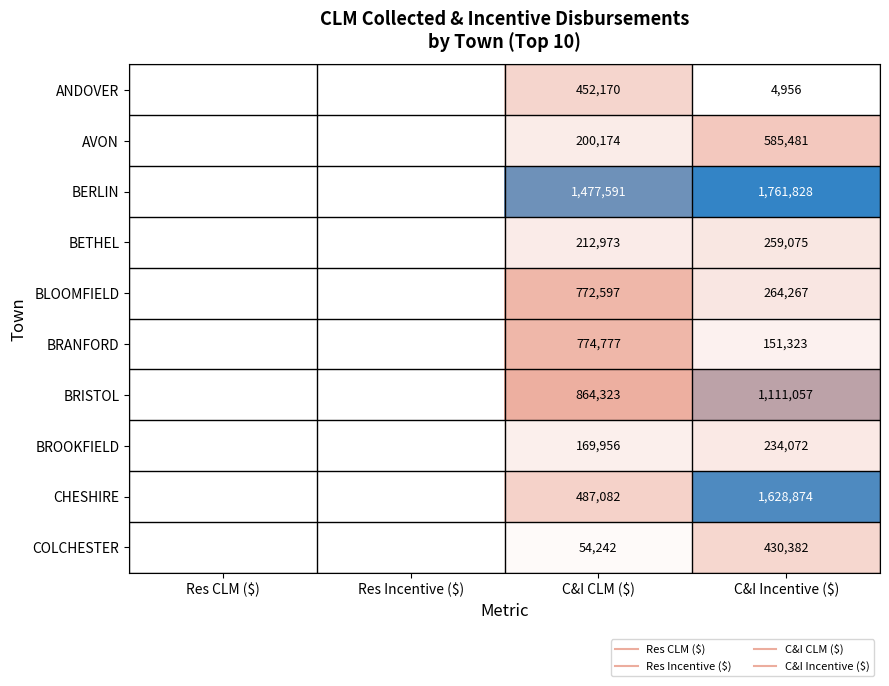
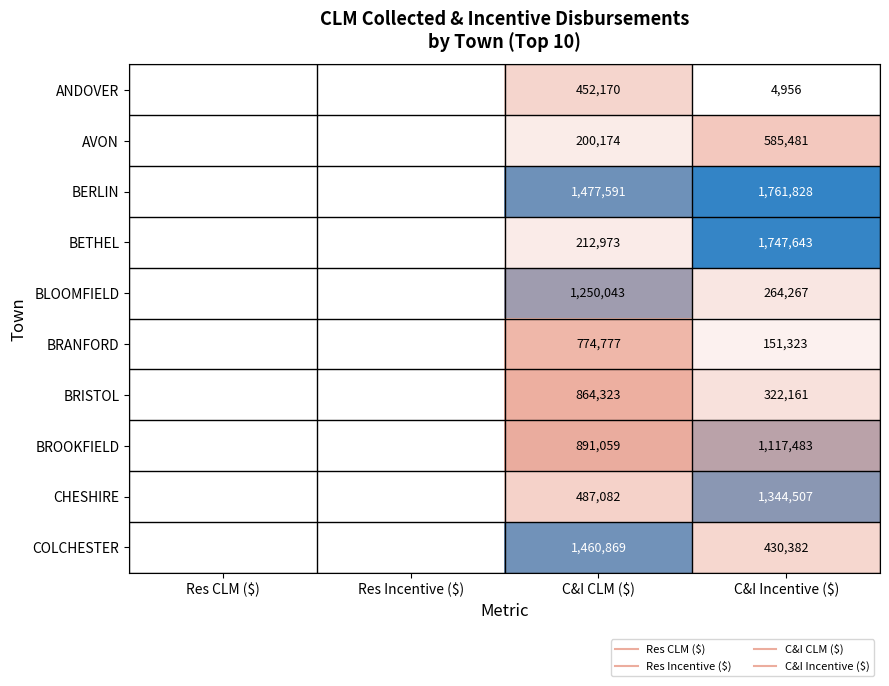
BETHEL, C&I Incentive ($): 259,075 -> 1,747,643
BLOOMFIELD, C&I CLM ($): 772,597 -> 1,250,043
BRISTOL, C&I Incentive ($): 1,111,057 -> 322,161
BROOKFIELD, C&I CLM ($): 169,956 -> 891,059
BROOKFIELD, C&I Incentive ($): 234,072 -> 1,117,483
CHESHIRE, C&I Incentive ($): 1,628,874 -> 1,344,507
COLCHESTER, C&I CLM ($): 54,242 -> 1,460,869
